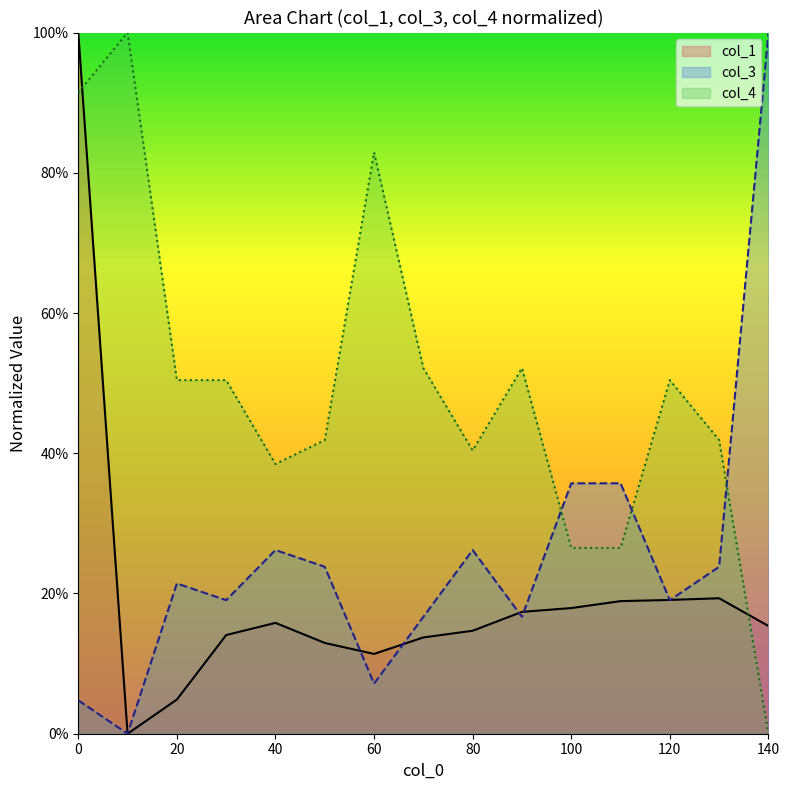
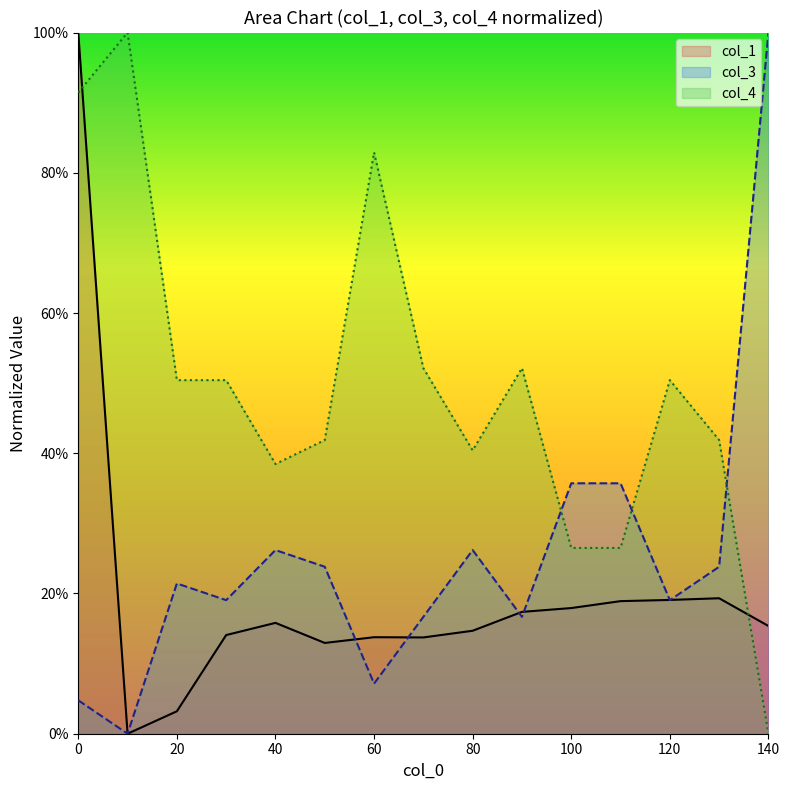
col_1, 20: 5% -> 3%
col_1, 60: 11% -> 14%
